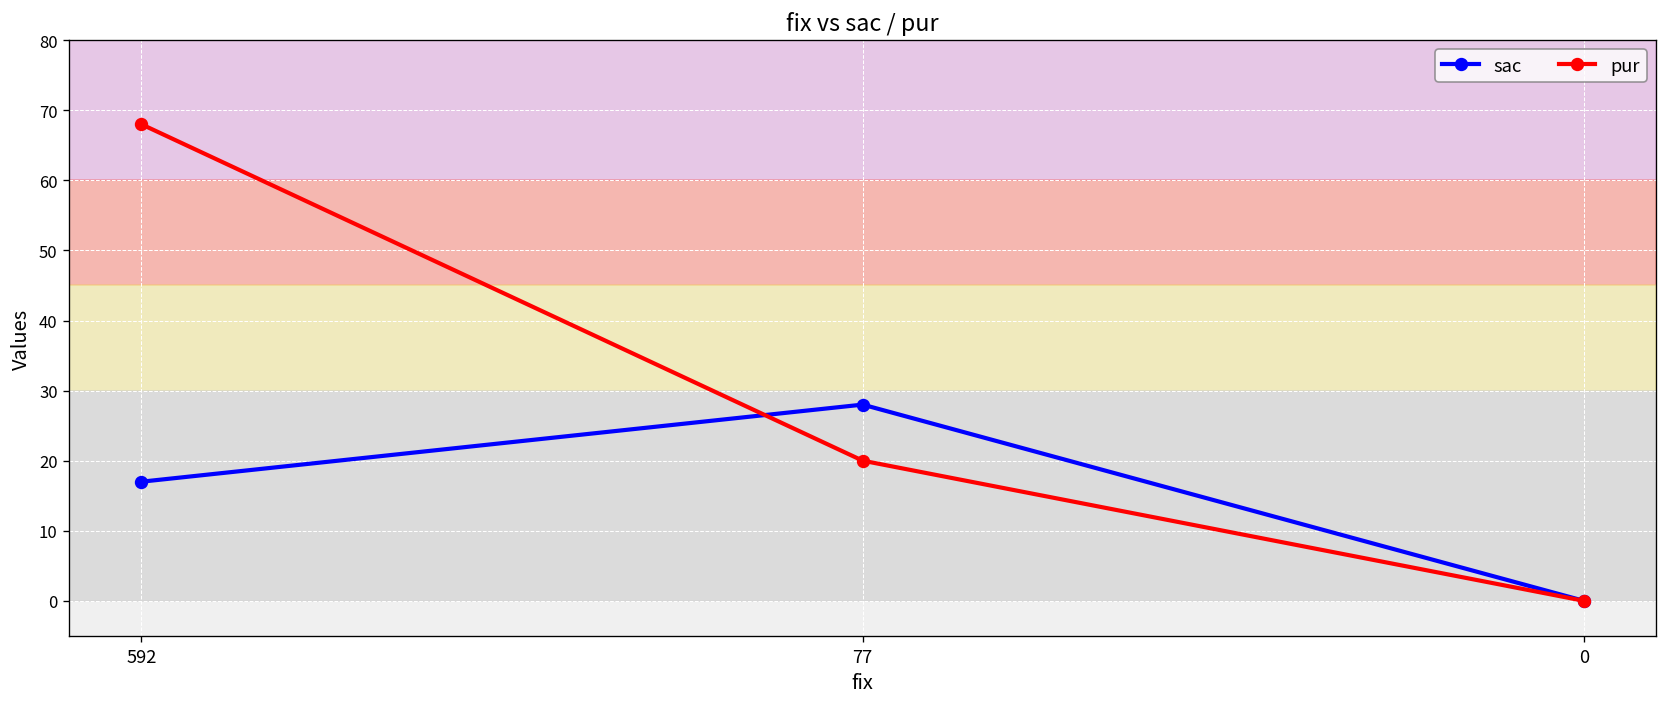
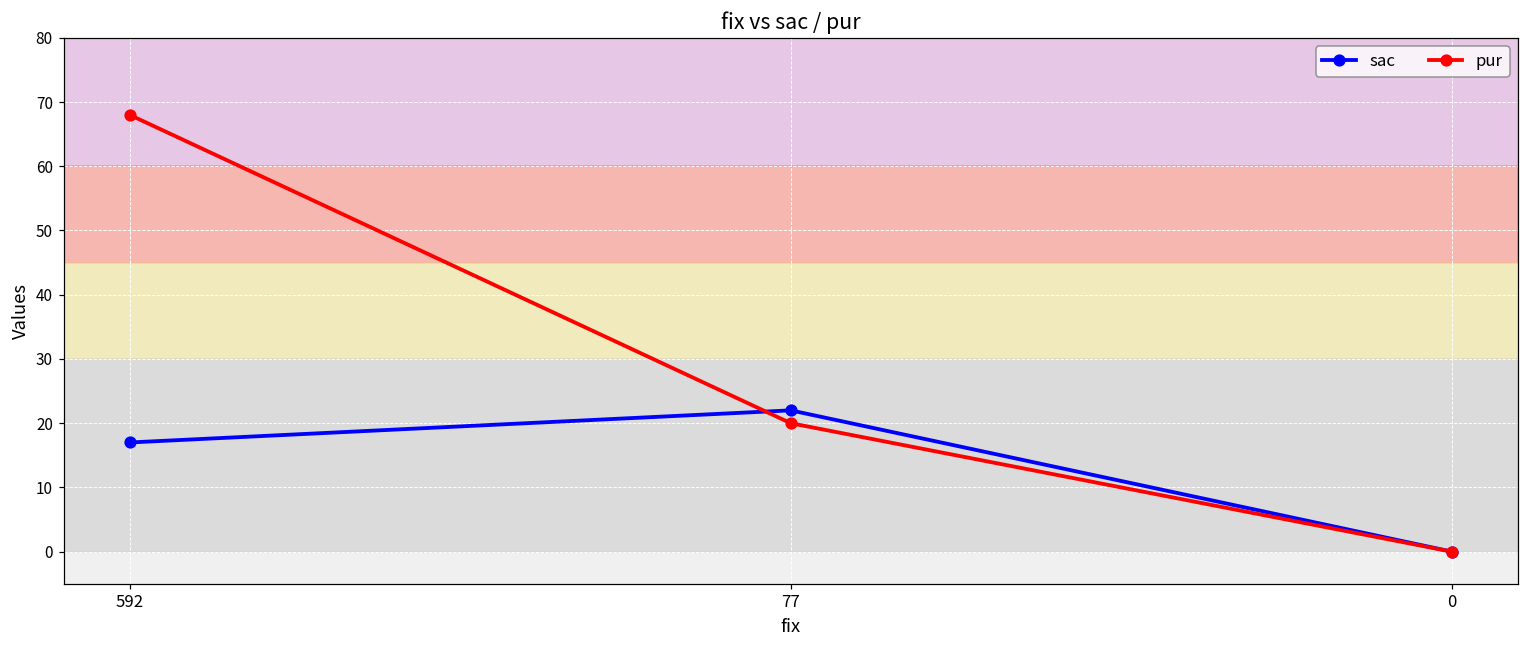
sac, 77: 28 -> 22
